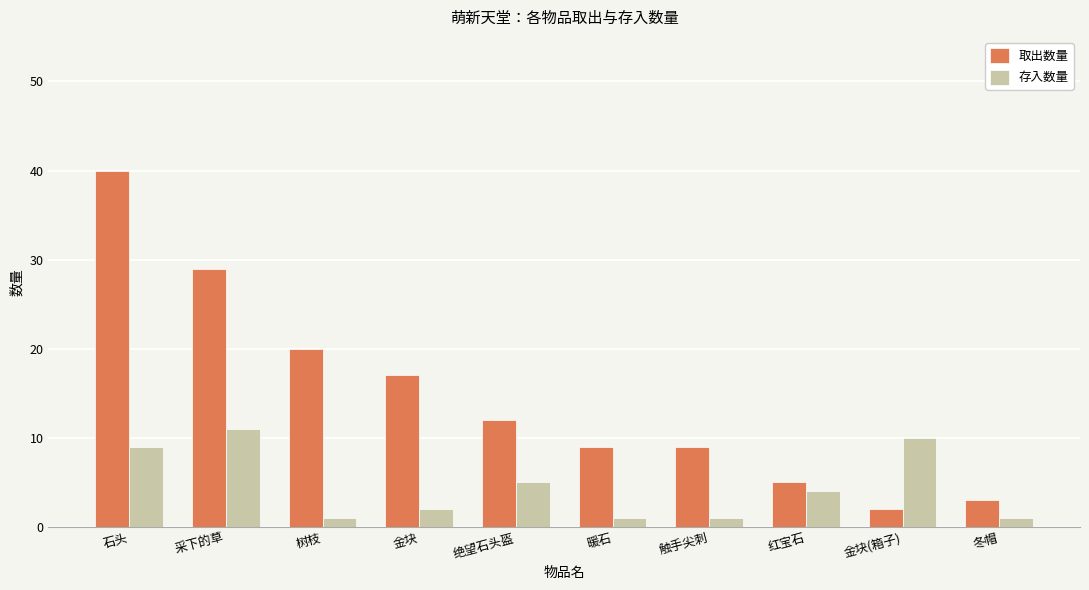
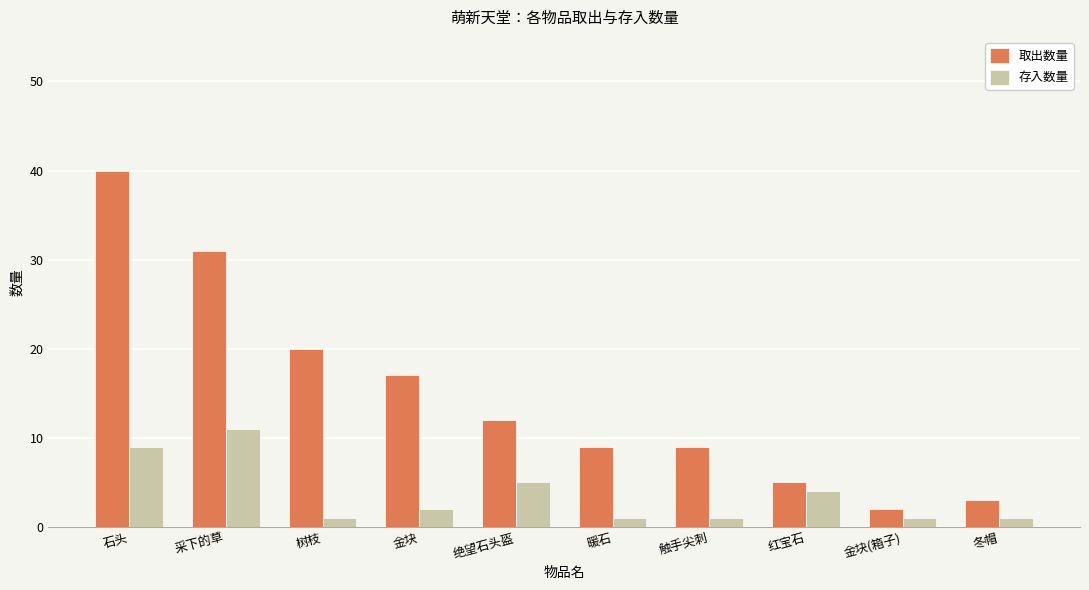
取出数量, 采下的草: 29 -> 31
存入数量, 金块(箱子): 10 -> 1
